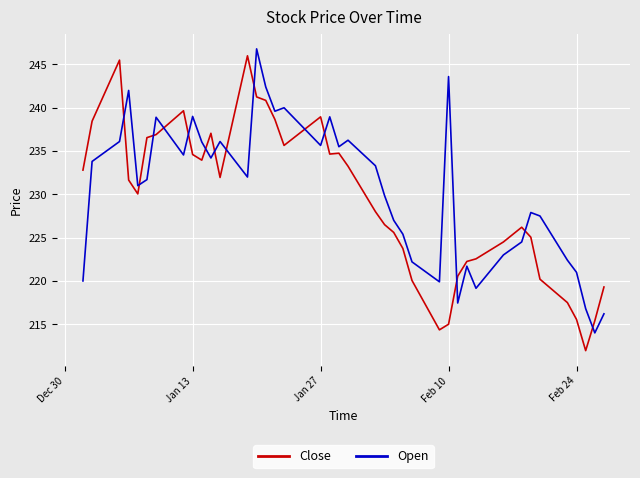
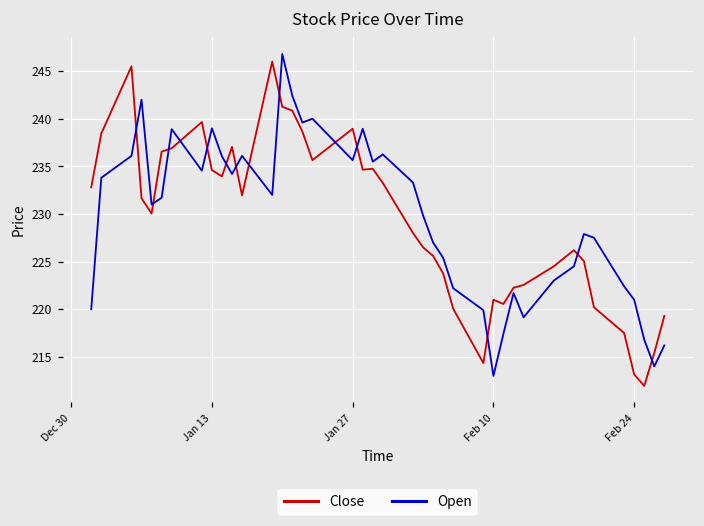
Close, Feb 10: 215 -> 221
Open, Feb 10: 244 -> 213
Close, Feb 24: 216 -> 213
